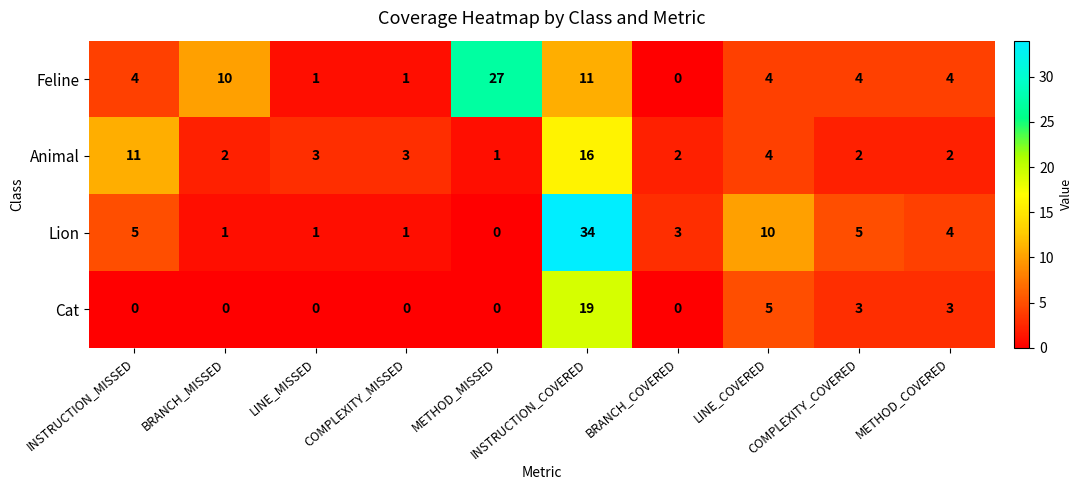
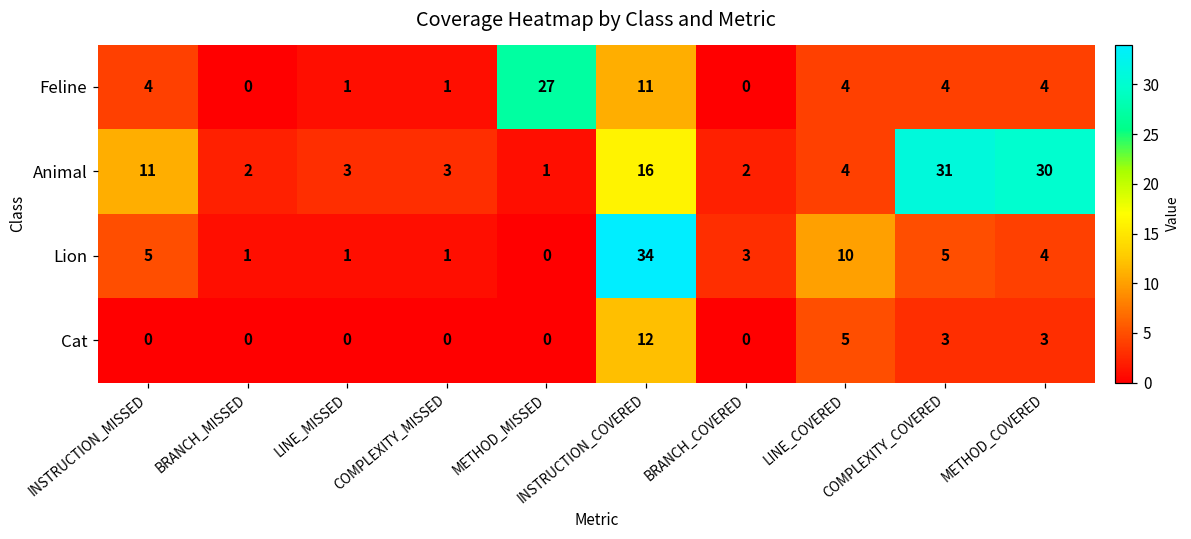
Feline, BRANCH_MISSED: 10 -> 0
Animal, COMPLEXITY_COVERED: 2 -> 31
Animal, METHOD_COVERED: 2 -> 30
Cat, INSTRUCTION_COVERED: 19 -> 12
